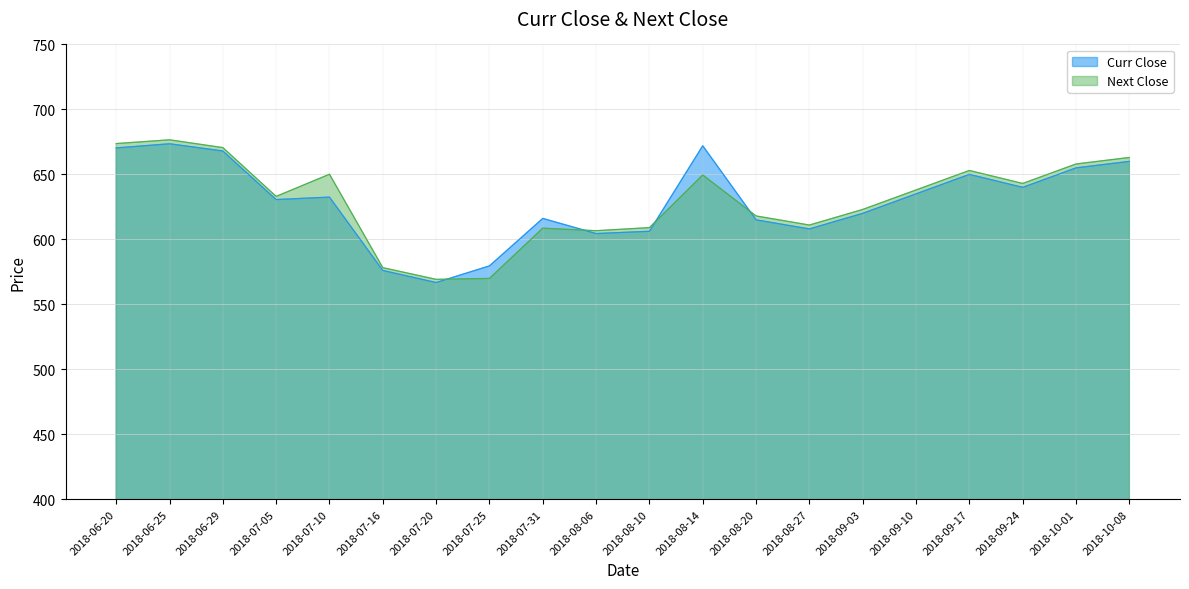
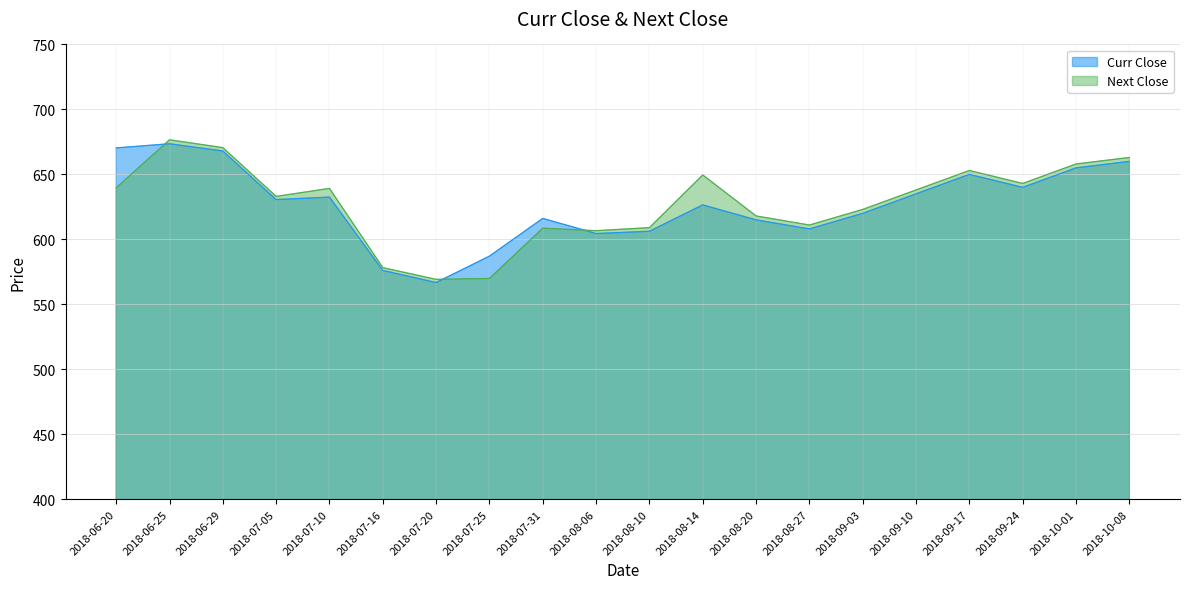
Next Close, 2018-06-20: 674 -> 640
Next Close, 2018-07-10: 650 -> 639
Curr Close, 2018-07-25: 580 -> 587
Curr Close, 2018-08-14: 672 -> 627
